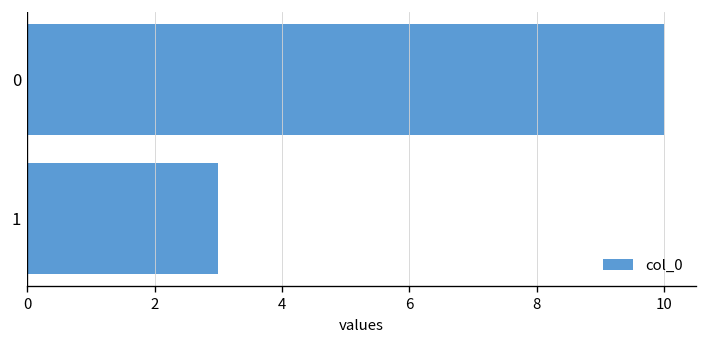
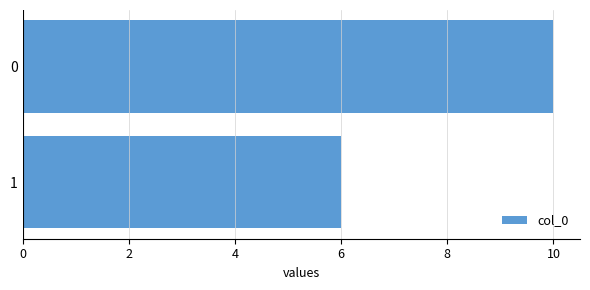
1: 3 -> 6
